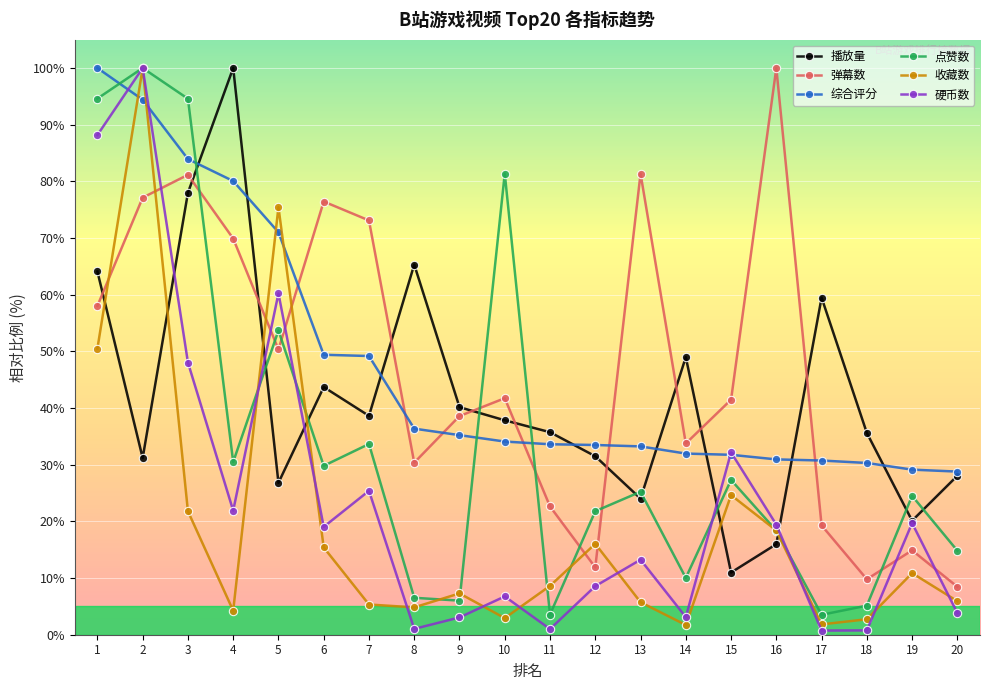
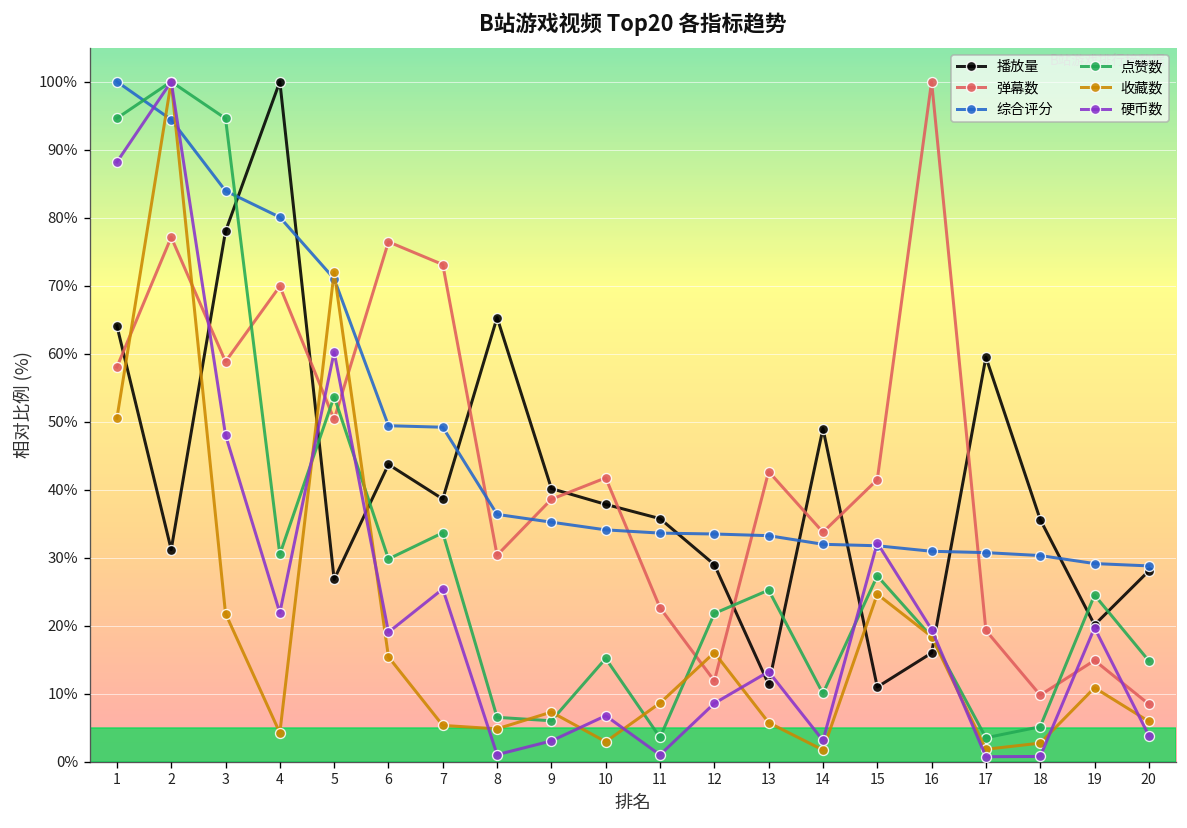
弹幕数, 3: 81% -> 59%
收藏数, 5: 75% -> 72%
点赞数, 10: 81% -> 15%
播放量, 12: 31% -> 29%
播放量, 13: 24% -> 11%
弹幕数, 13: 81% -> 43%
